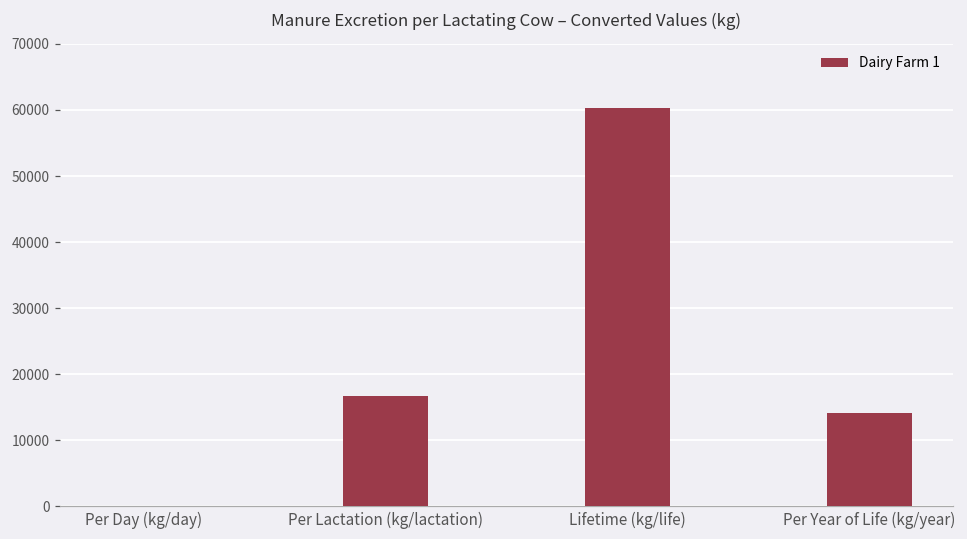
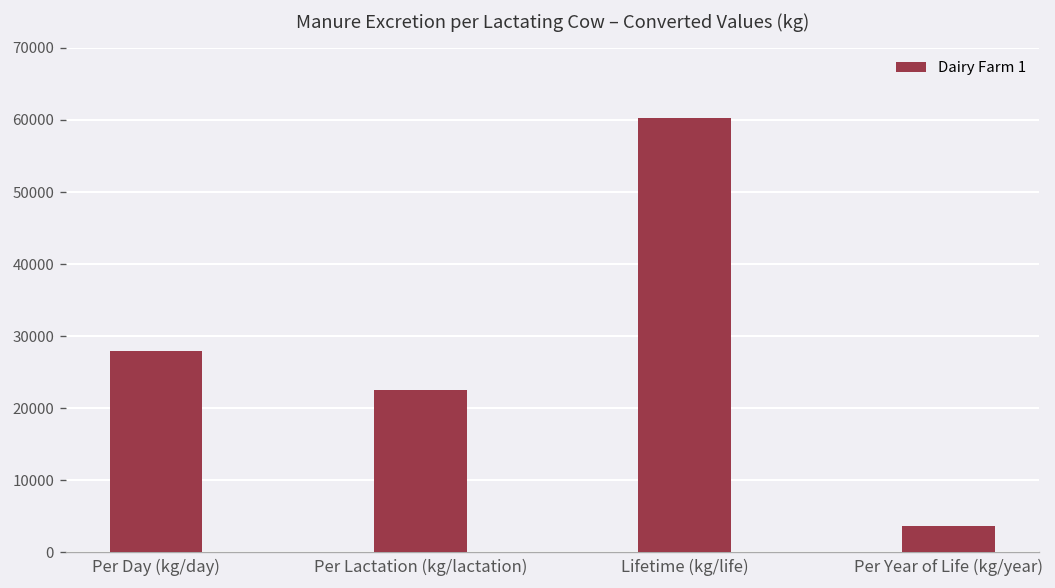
Per Day (kg/day): 0 -> 28000
Per Lactation (kg/lactation): 17000 -> 22000
Per Year of Life (kg/year): 14000 -> 4000
